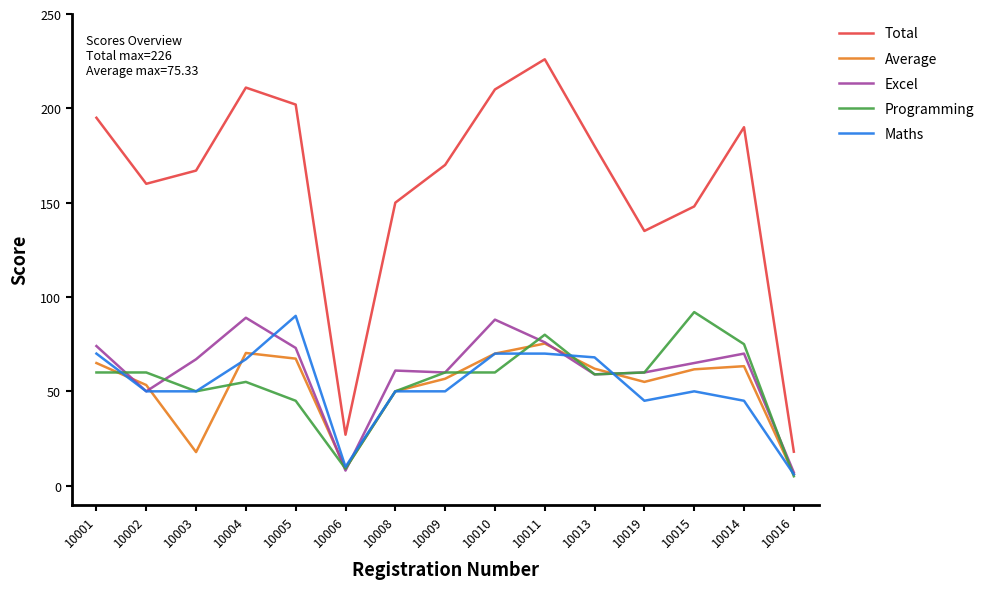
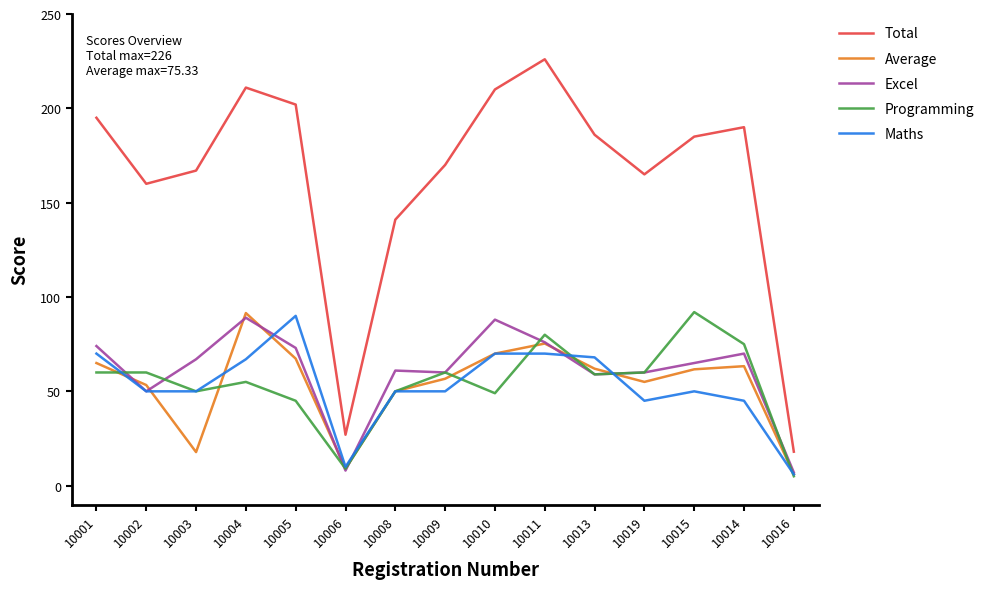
Average, 10004: 70 -> 91
Total, 10008: 150 -> 141
Programming, 10010: 60 -> 49
Total, 10013: 180 -> 186
Total, 10019: 135 -> 165
Total, 10015: 148 -> 185
